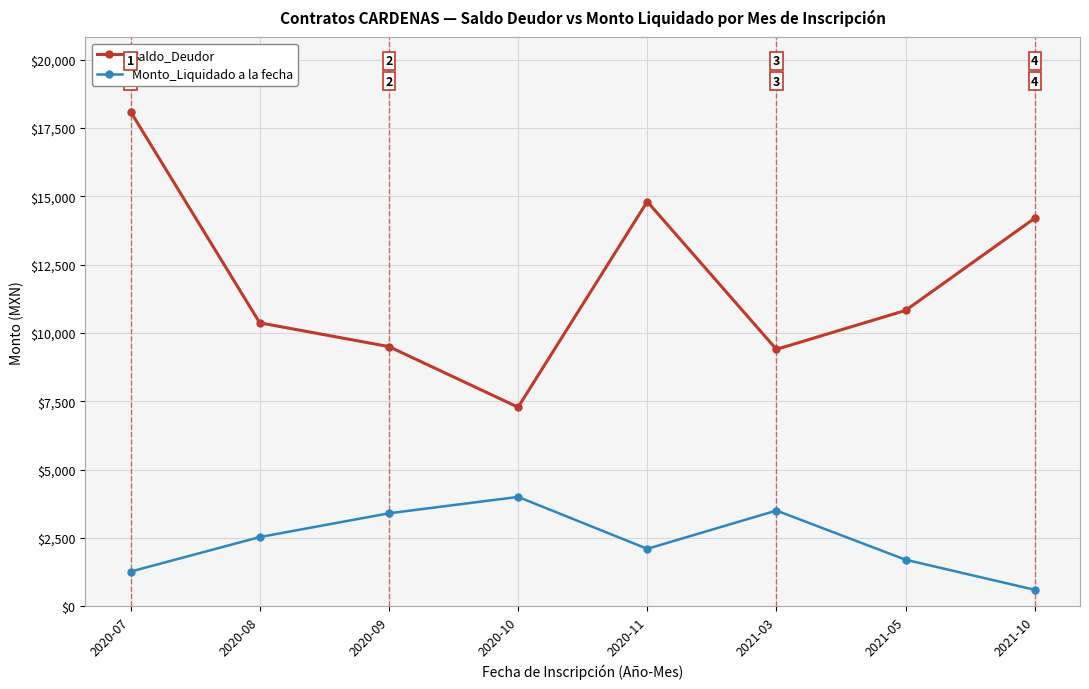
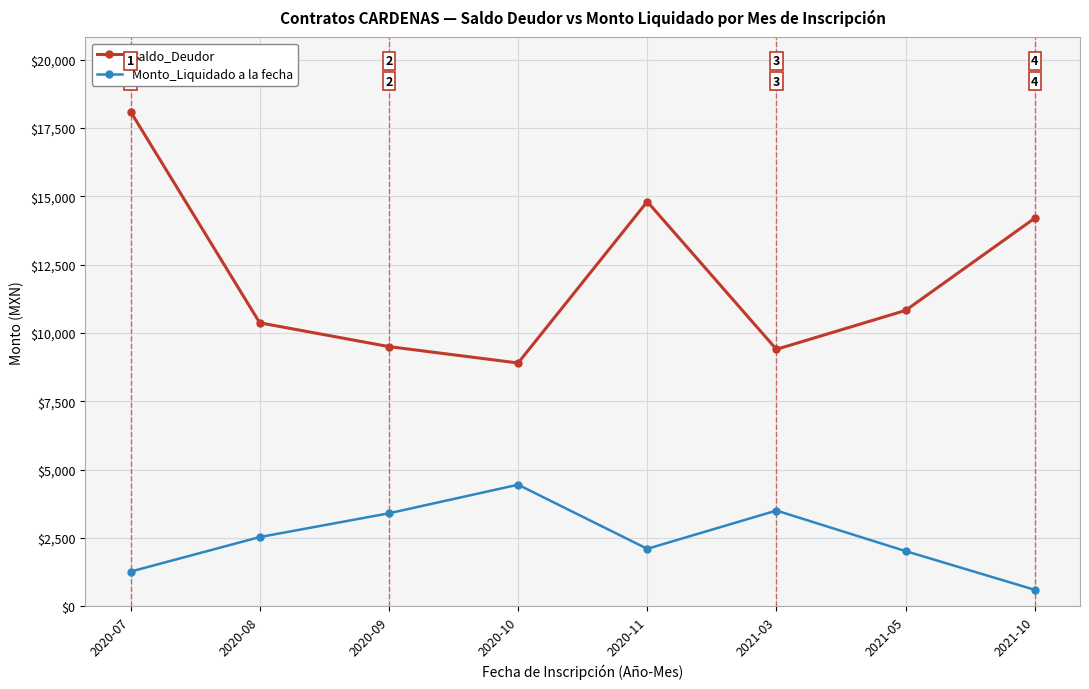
Saldo_Deudor, 2020-10: $7,300 -> $8,900
Monto_Liquidado a la fecha, 2020-10: $4,000 -> $4,400
Monto_Liquidado a la fecha, 2021-05: $1,700 -> $2,000
